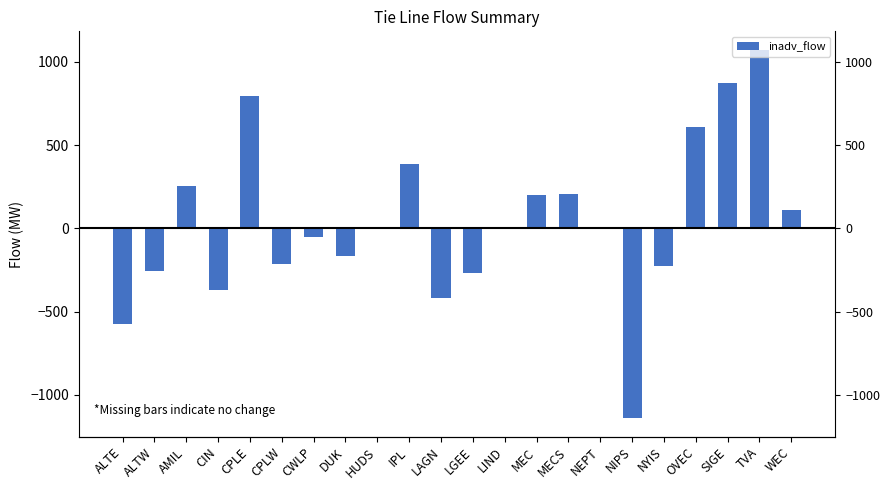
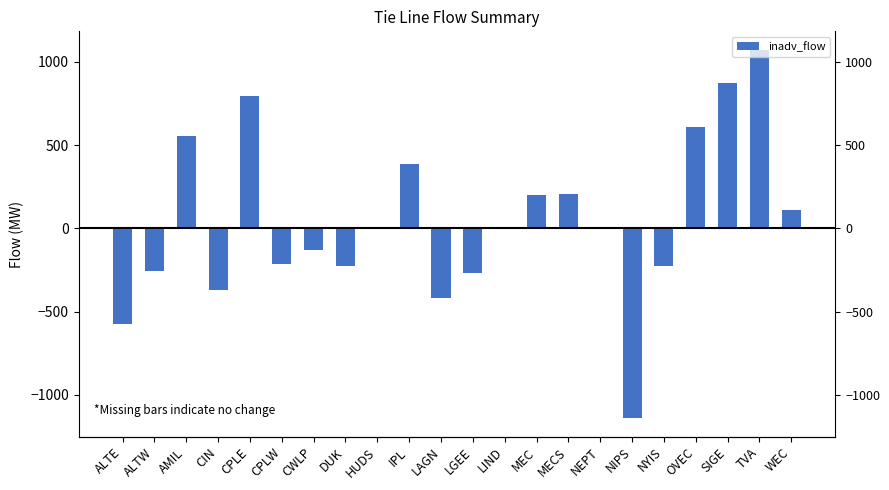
AMIL: 260 -> 560
CWLP: -50 -> -130
DUK: -160 -> -230
